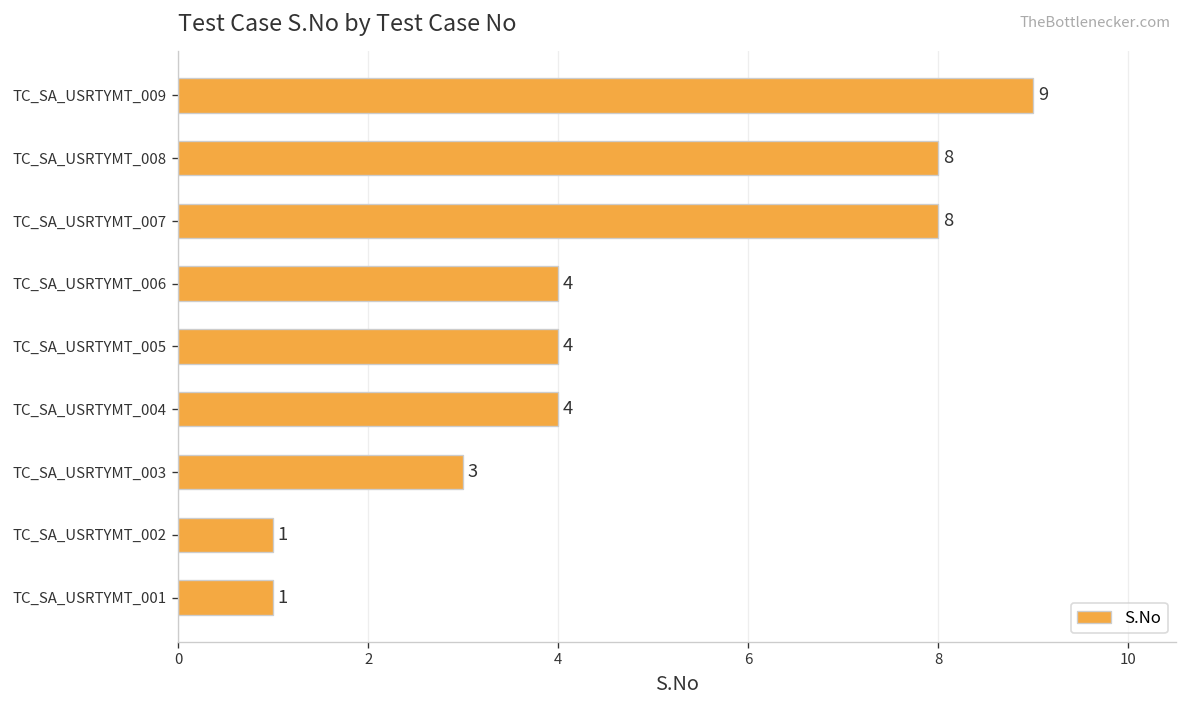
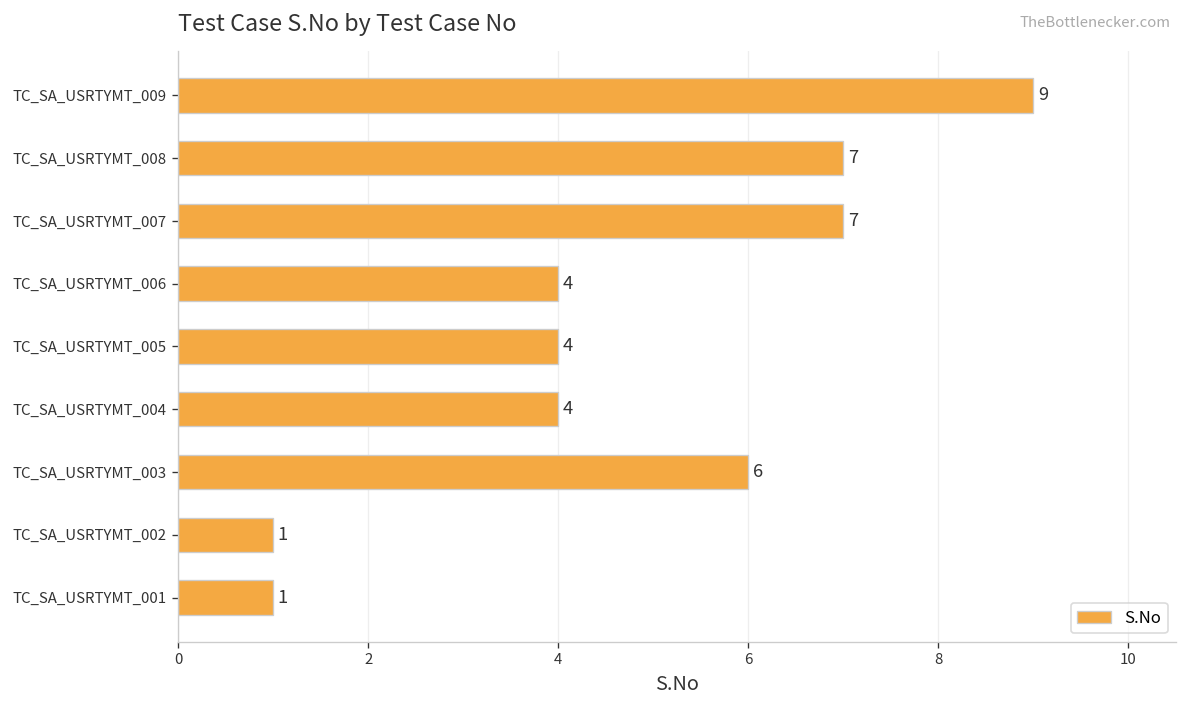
TC_SA_USRTYMT_008: 8 -> 7
TC_SA_USRTYMT_007: 8 -> 7
TC_SA_USRTYMT_003: 3 -> 6
